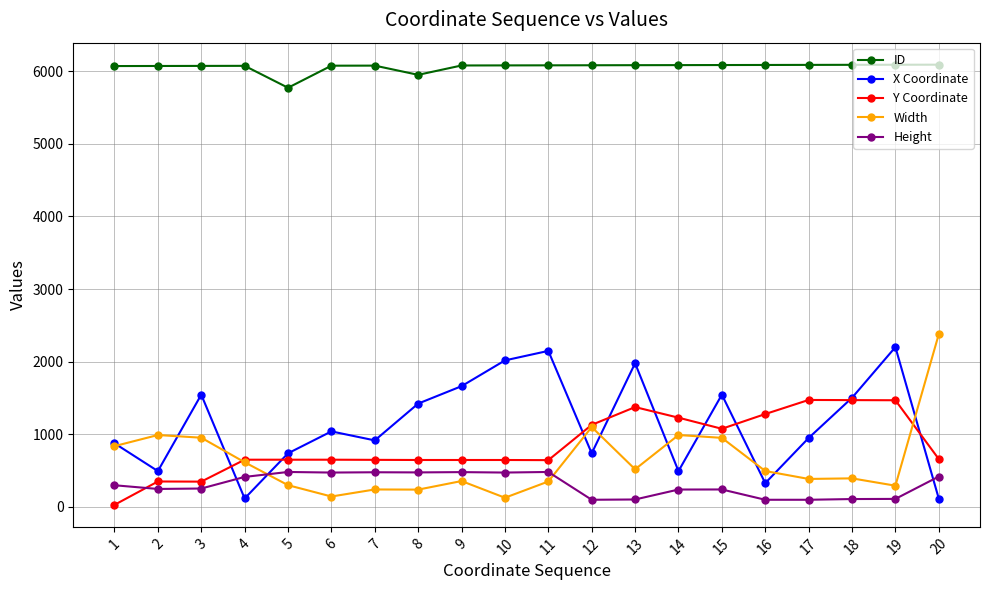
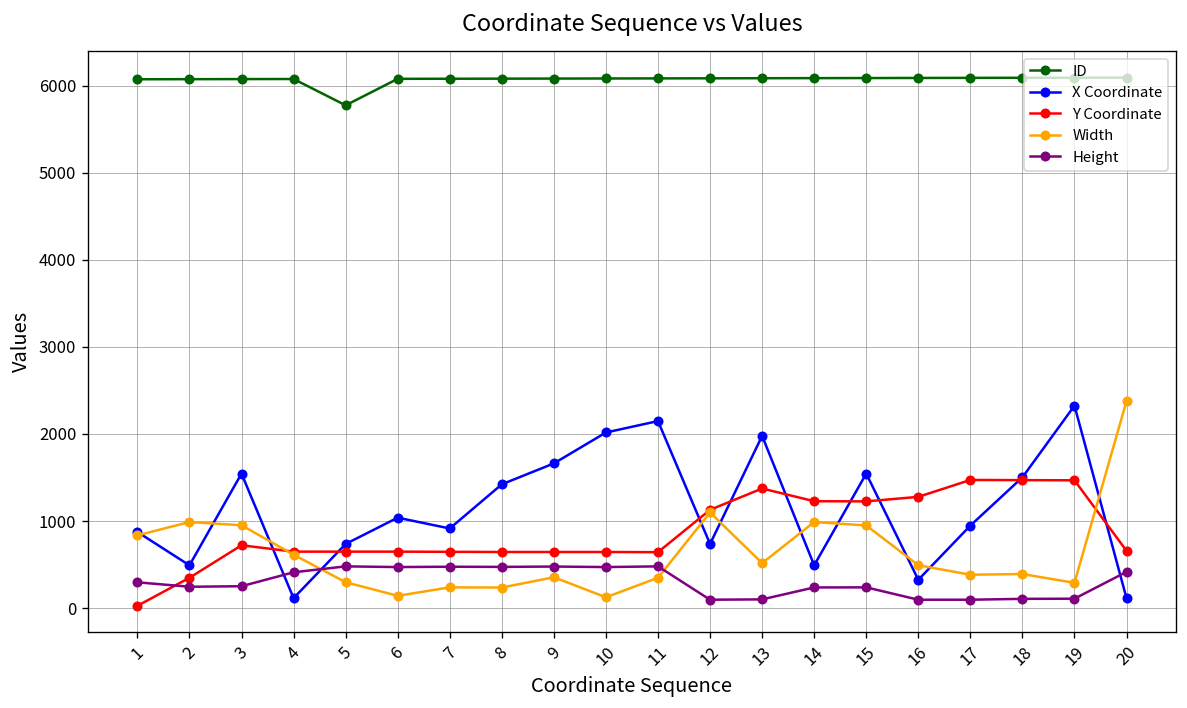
Y Coordinate, 3: 300 -> 700
ID, 8: 6000 -> 6100
Y Coordinate, 15: 1100 -> 1200
X Coordinate, 19: 2200 -> 2300
